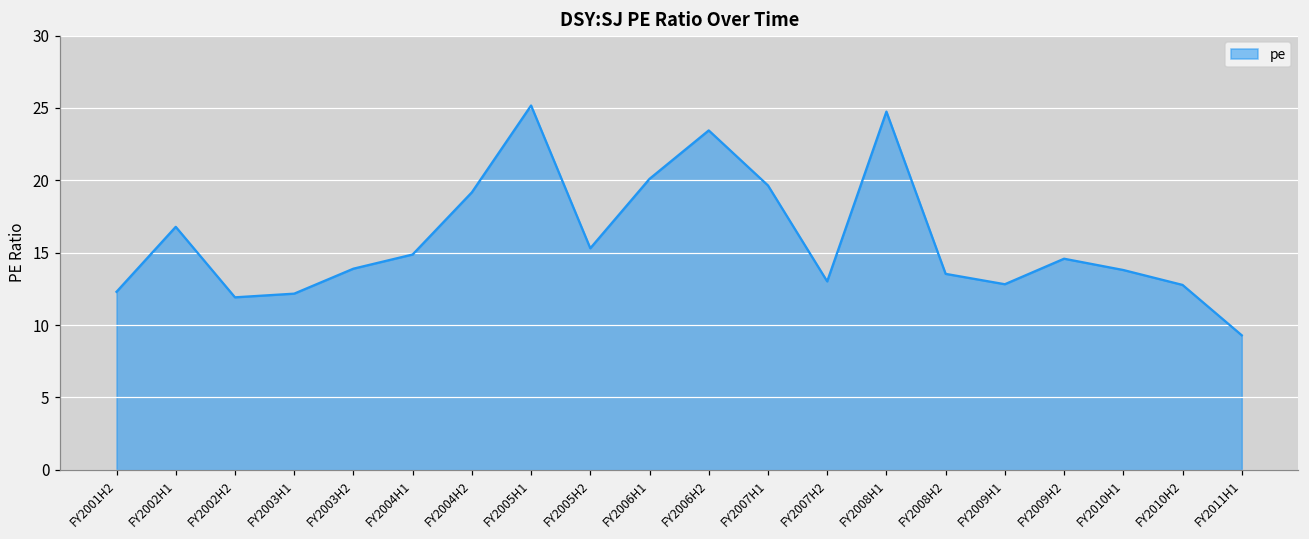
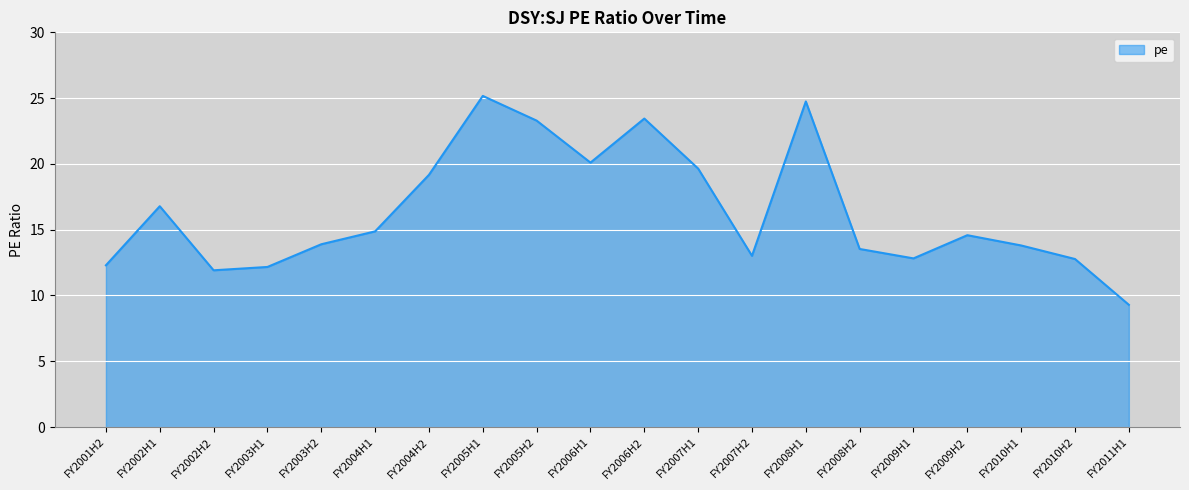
FY2005H2: 15.3 -> 23.3
